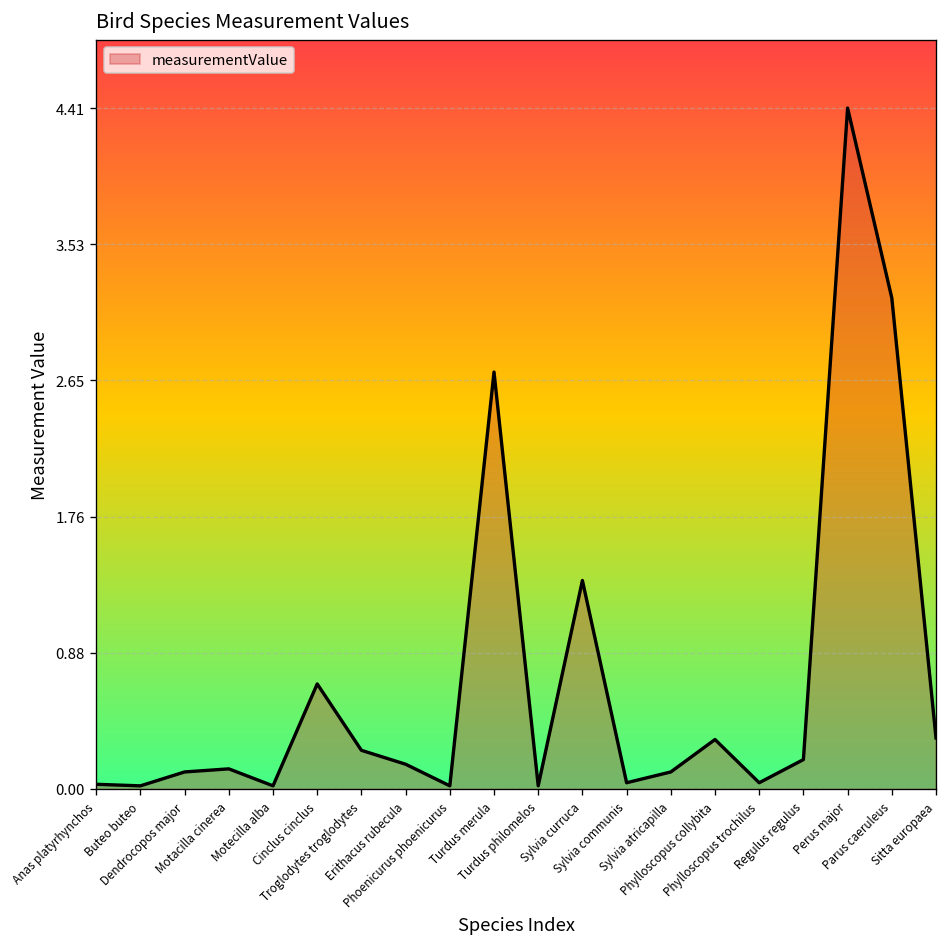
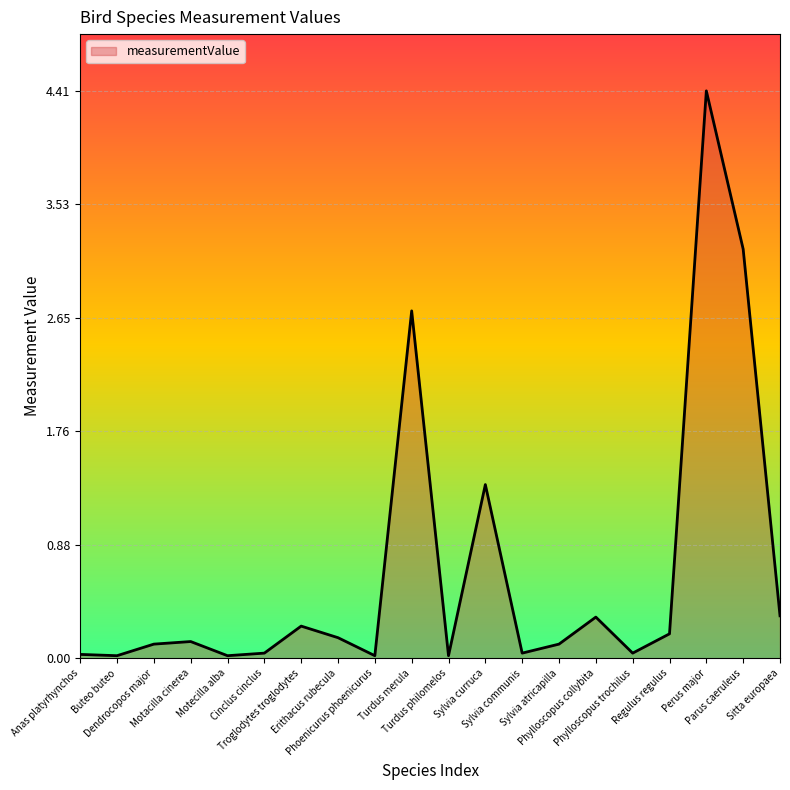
Cinclus cinclus: 0.68 -> 0.04
